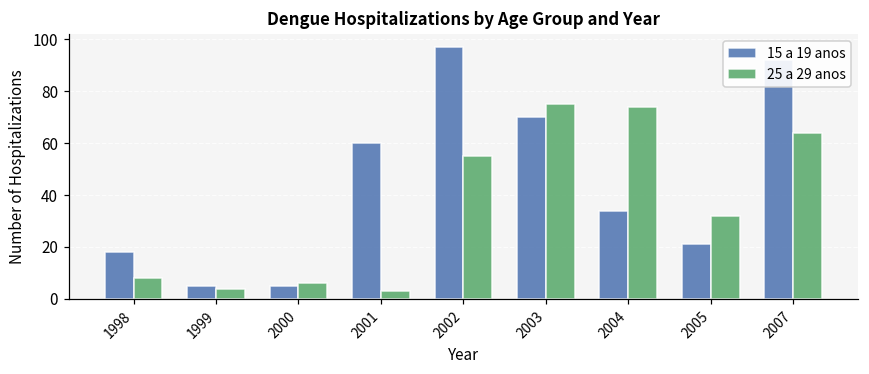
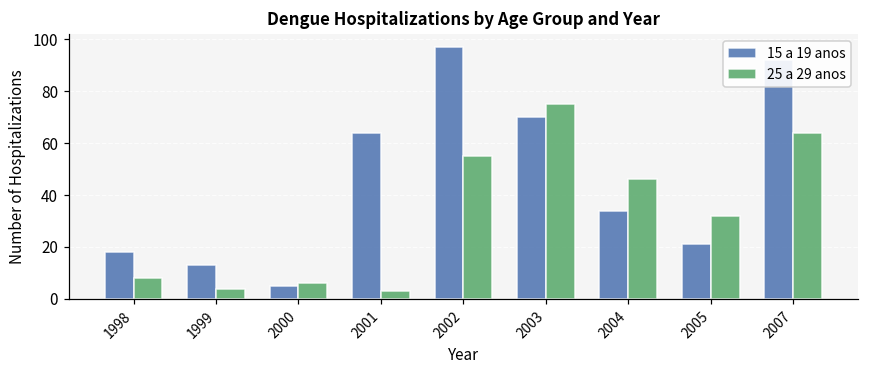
15 a 19 anos, 1999: 5 -> 13
15 a 19 anos, 2001: 60 -> 64
25 a 29 anos, 2004: 74 -> 46
